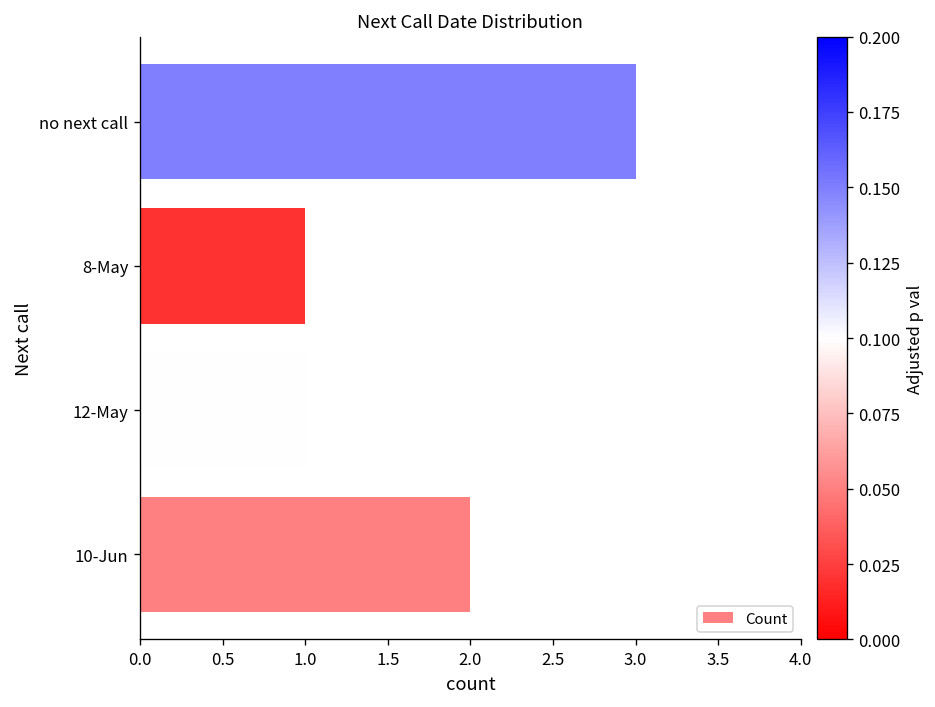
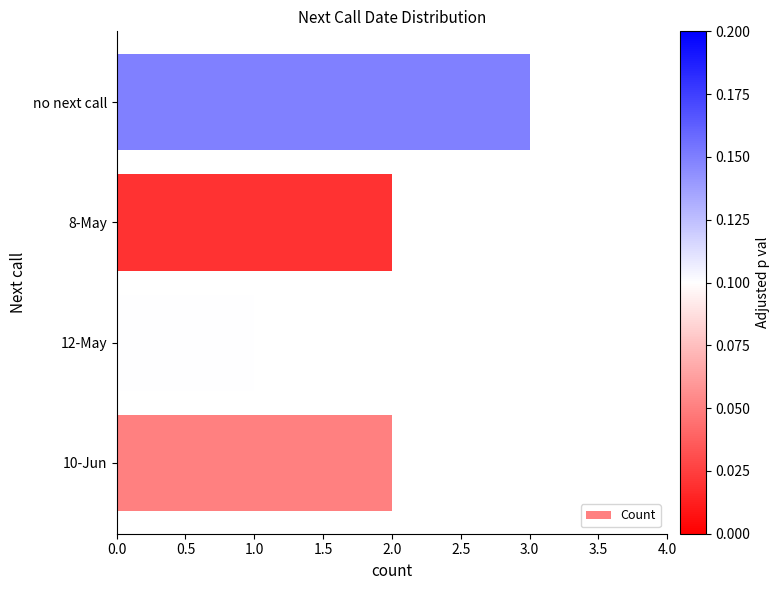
8-May: 1 -> 2
